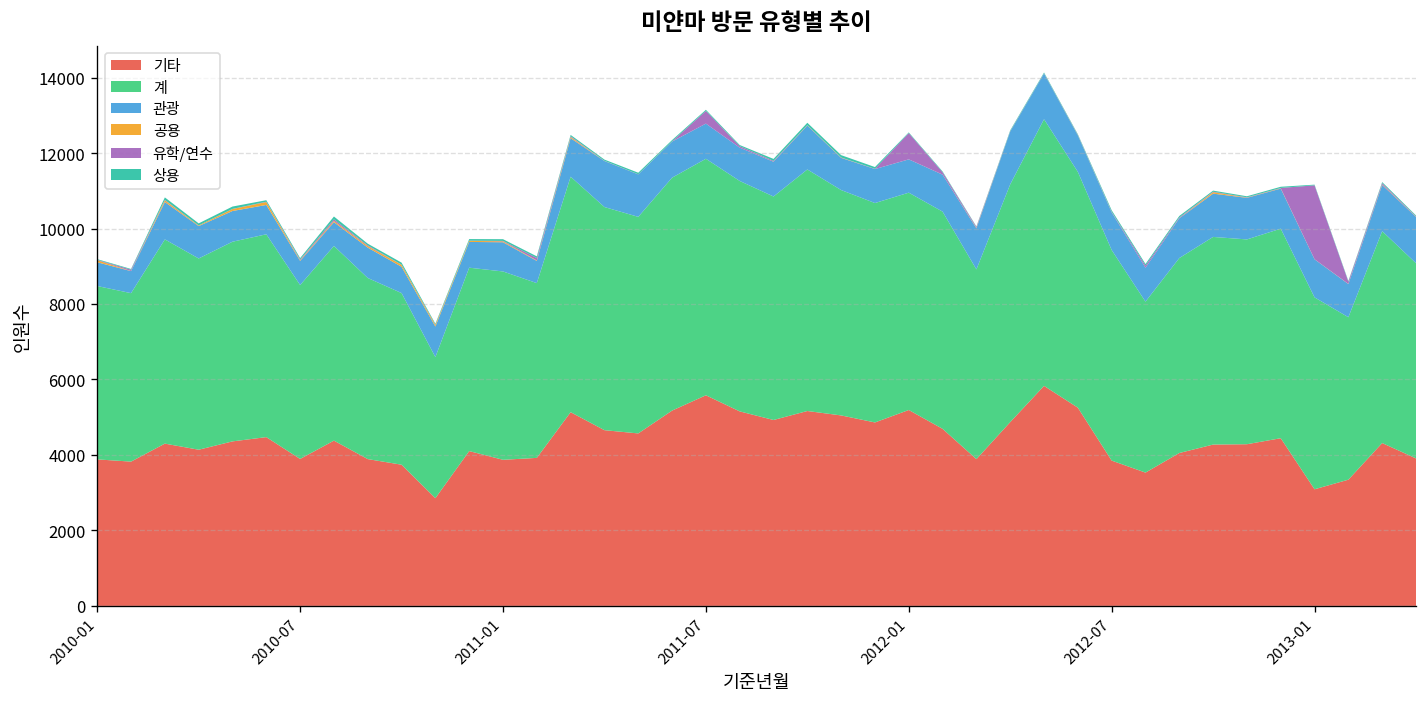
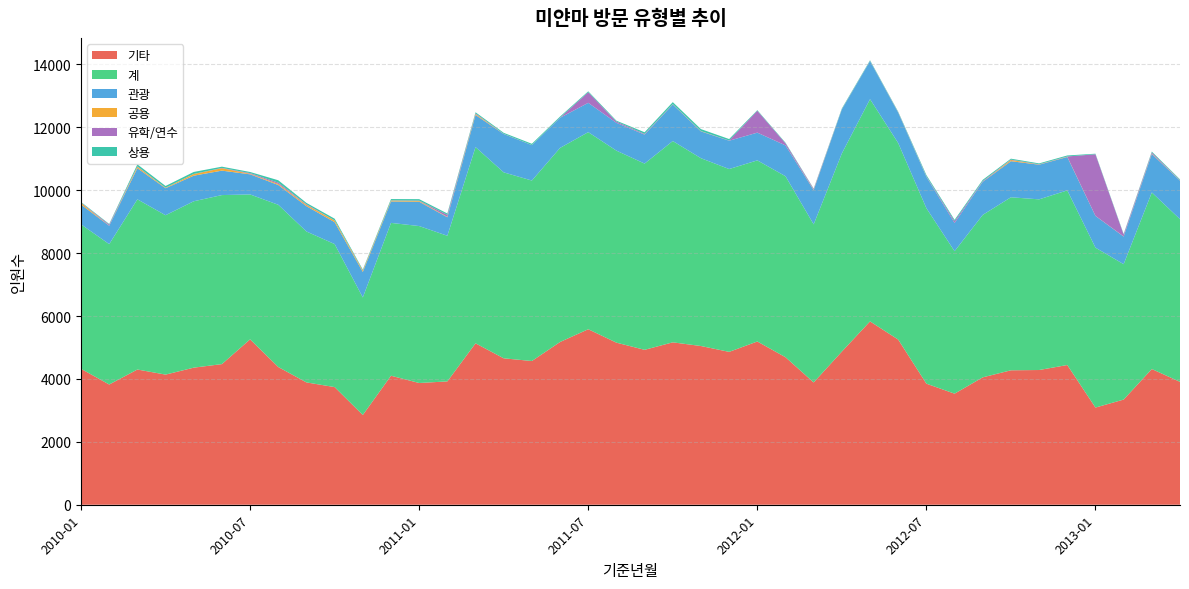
기타, 2010-01: 3900 -> 4300
기타, 2010-07: 3900 -> 5300
